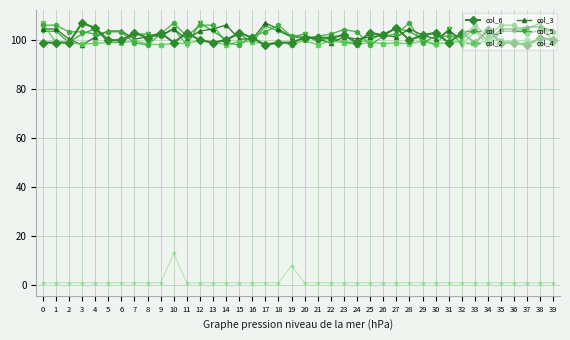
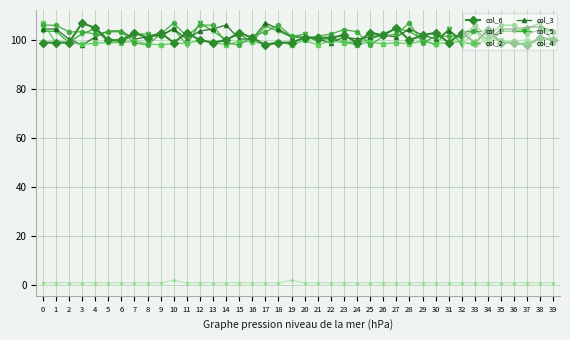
col_4, 10: 13 -> 2
col_4, 19: 8 -> 2
